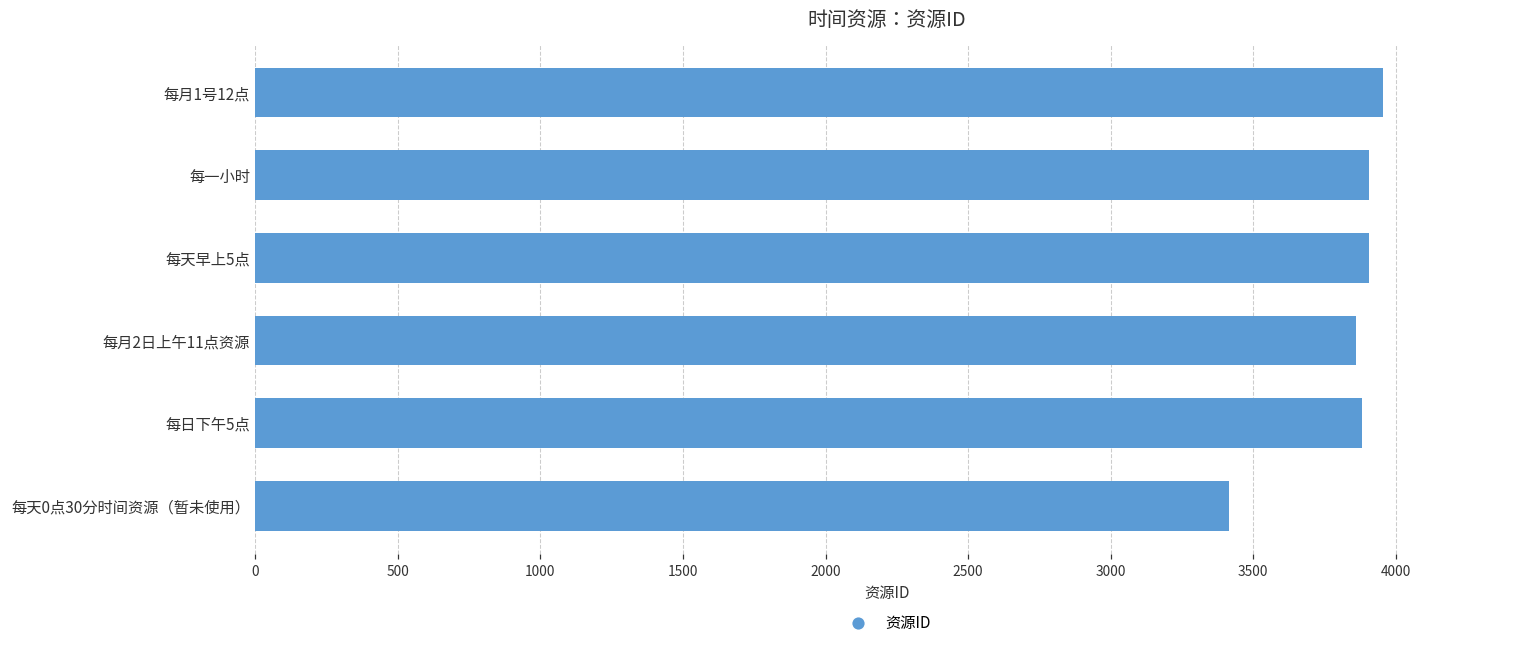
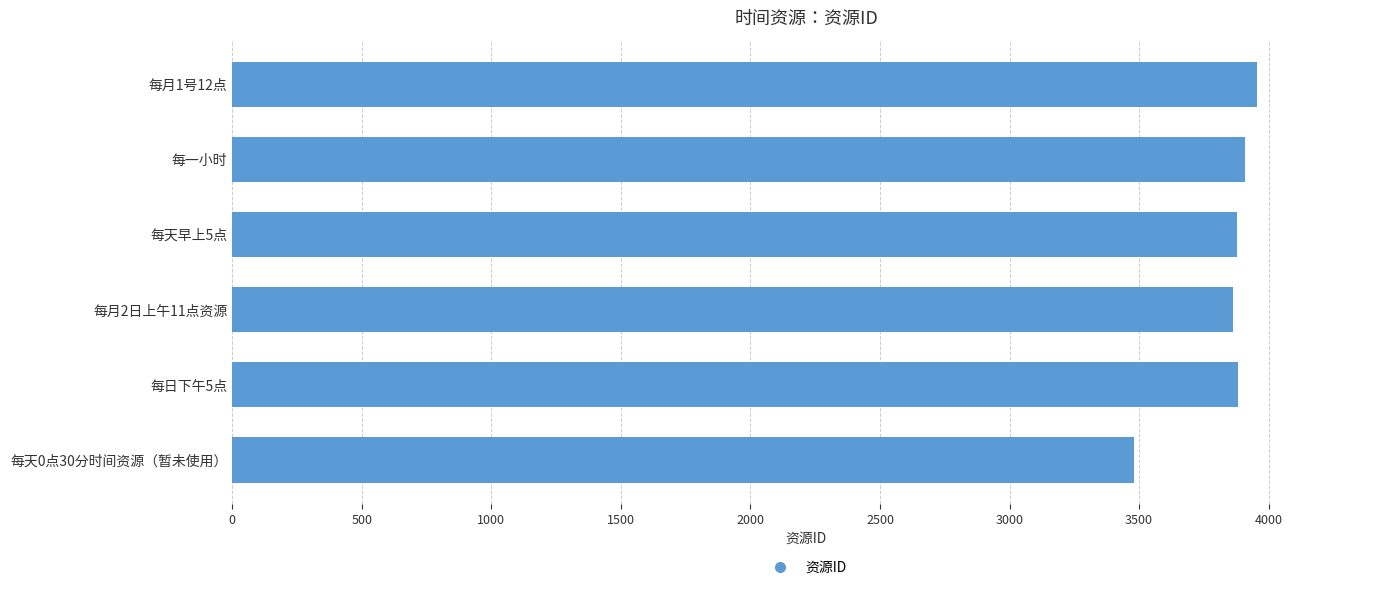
每天早上5点: 3910 -> 3880
每天0点30分时间资源（暂未使用）: 3420 -> 3480
